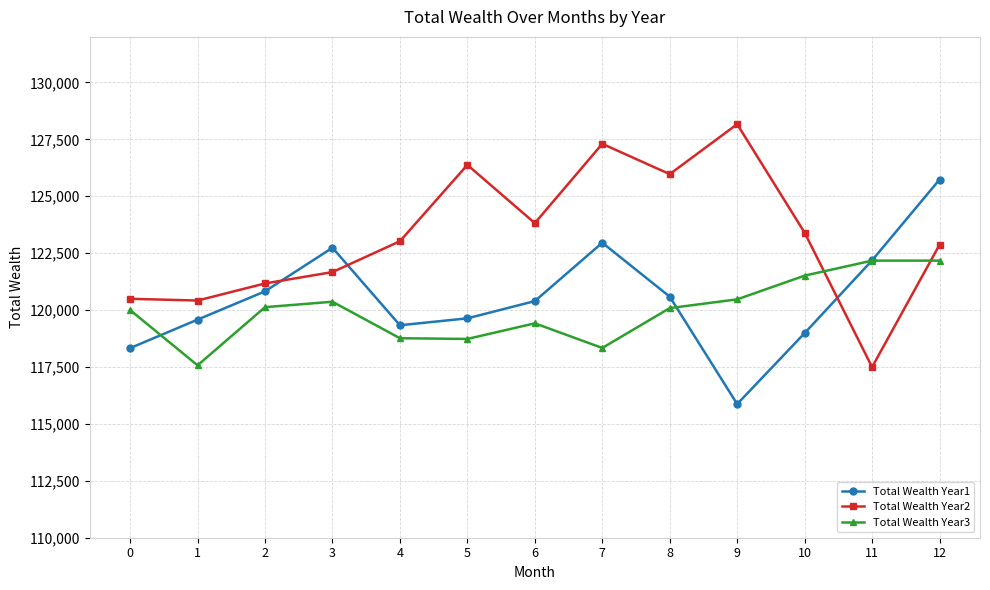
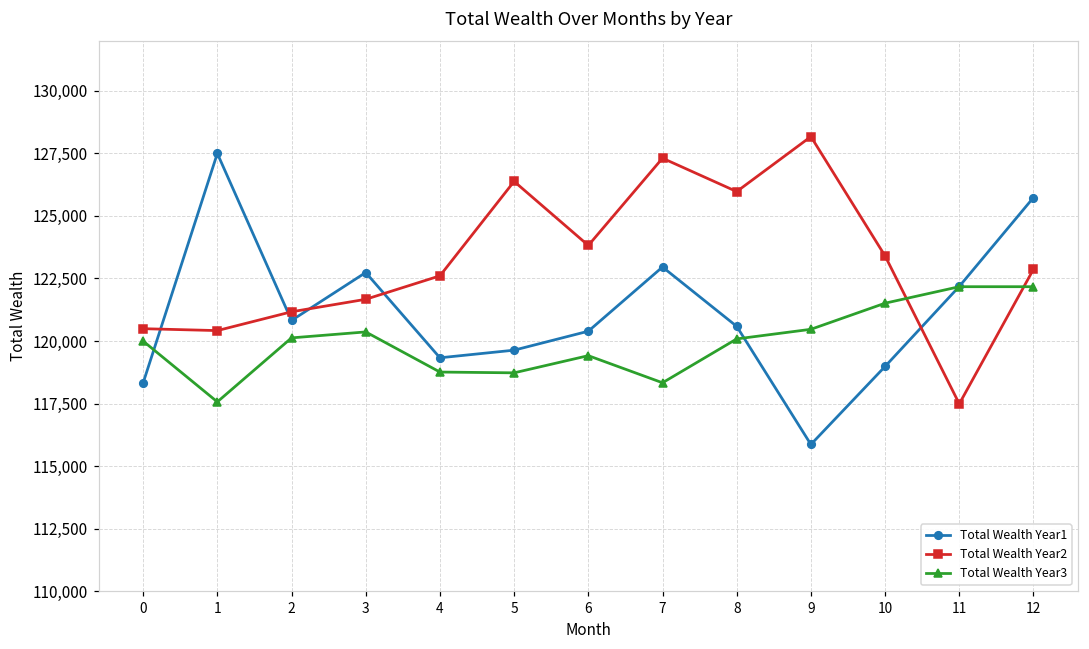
Total Wealth Year1, 1: 119,600 -> 127,500
Total Wealth Year2, 4: 123,000 -> 122,600
